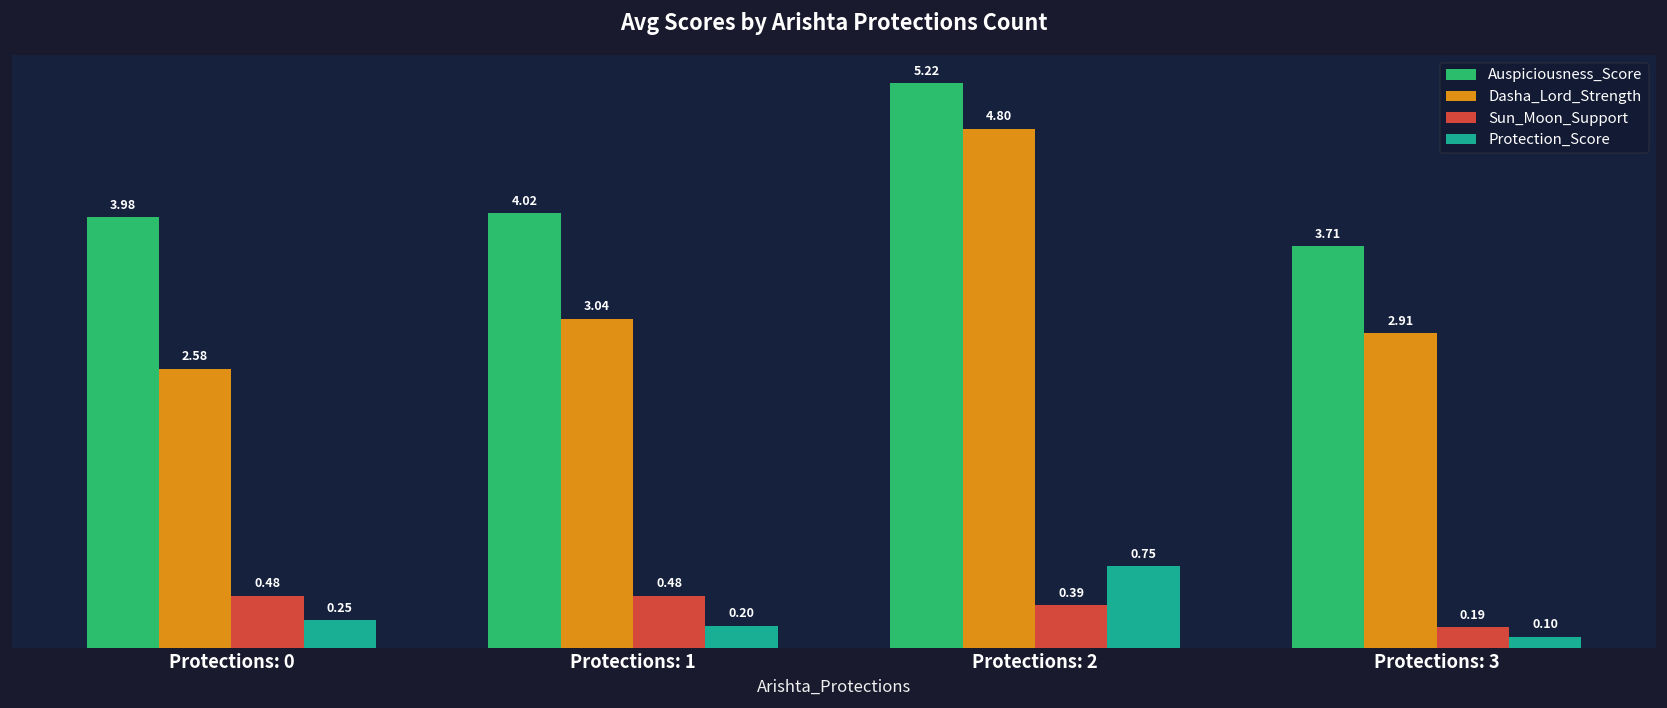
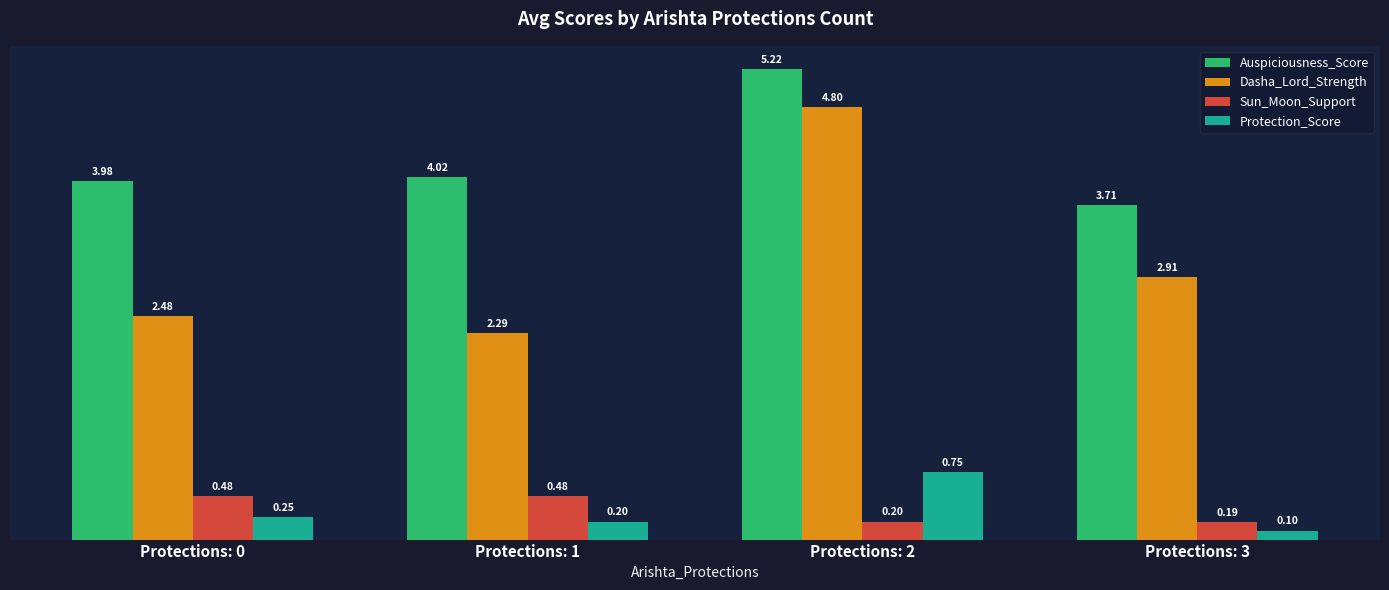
Dasha_Lord_Strength, Protections: 0: 2.58 -> 2.48
Dasha_Lord_Strength, Protections: 1: 3.04 -> 2.29
Sun_Moon_Support, Protections: 2: 0.39 -> 0.20
